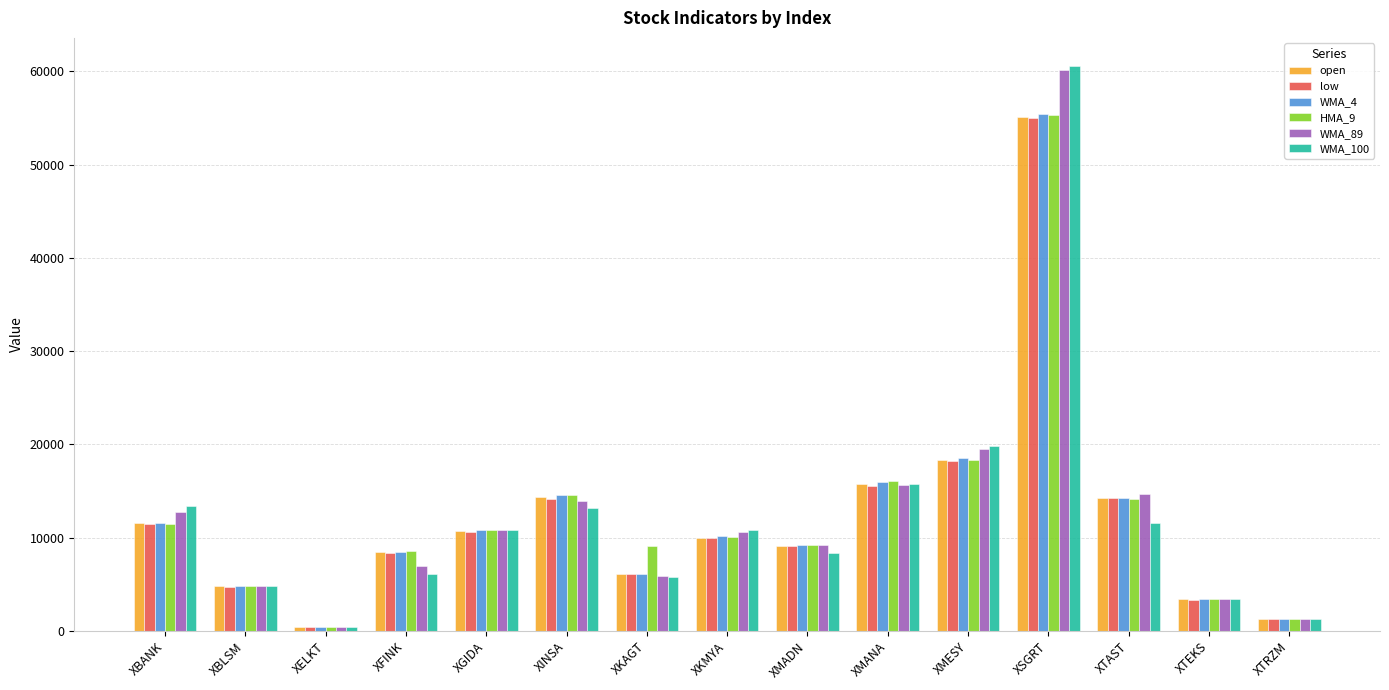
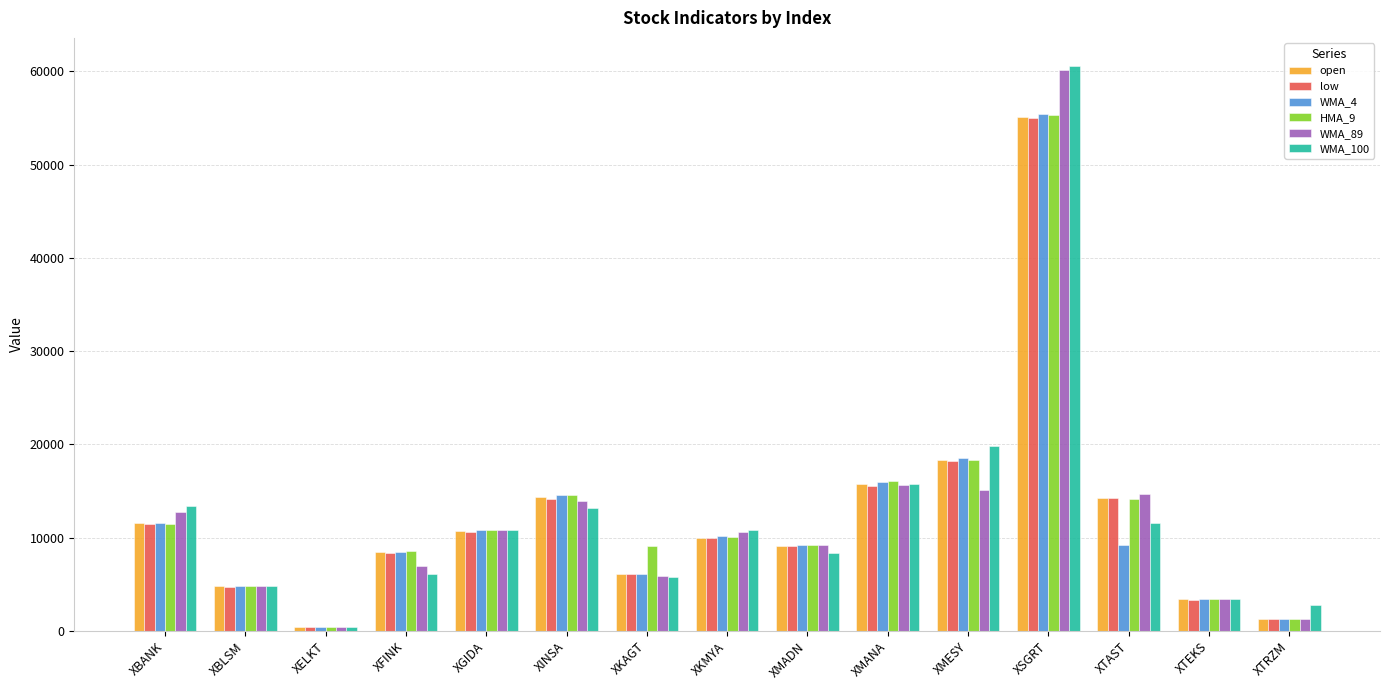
WMA_89, XMESY: 19000 -> 15000
WMA_4, XTAST: 14000 -> 9000
WMA_100, XTRZM: 1000 -> 3000
